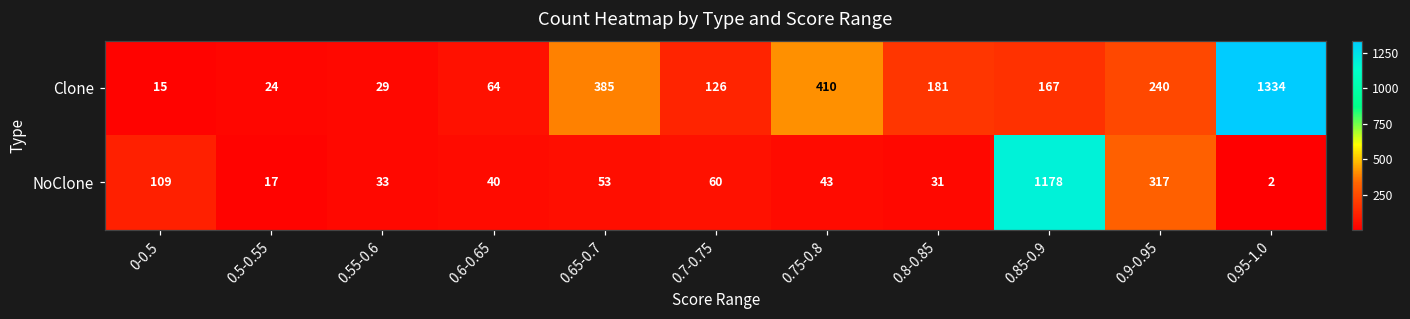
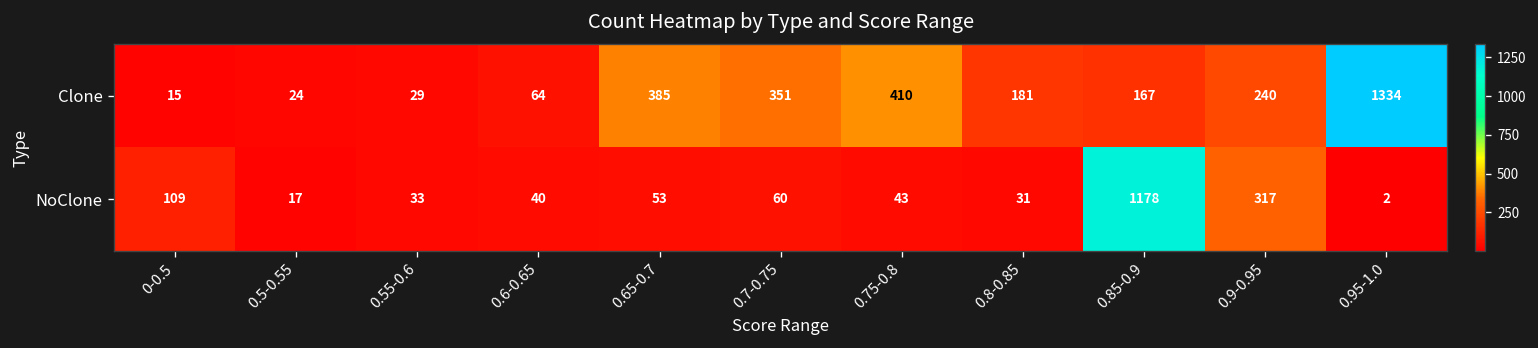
Clone, 0.7-0.75: 126 -> 351
